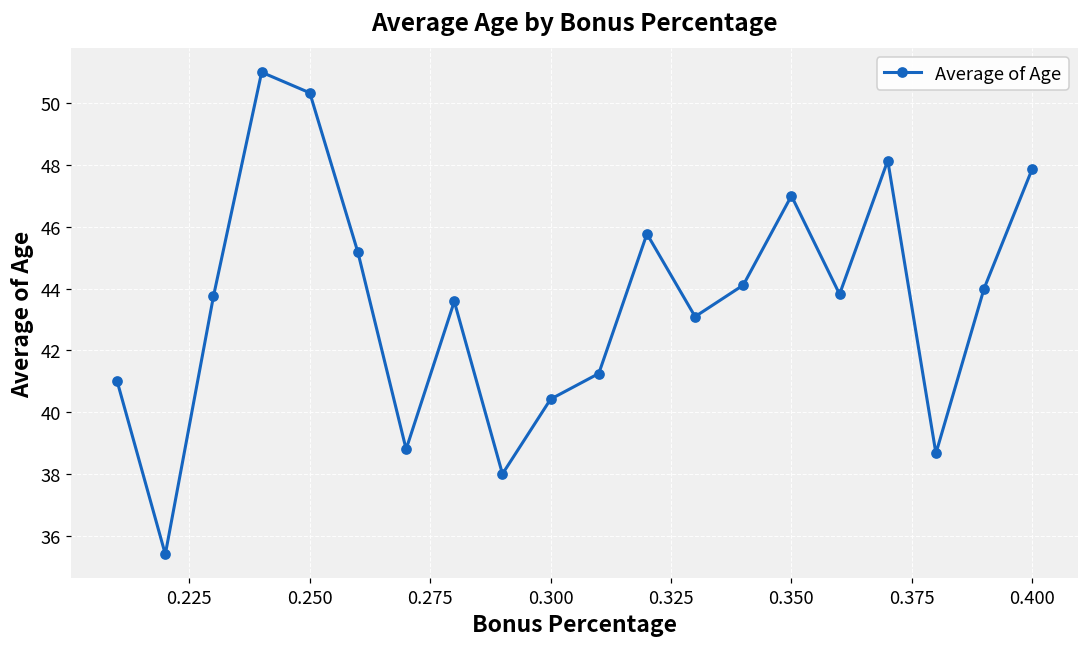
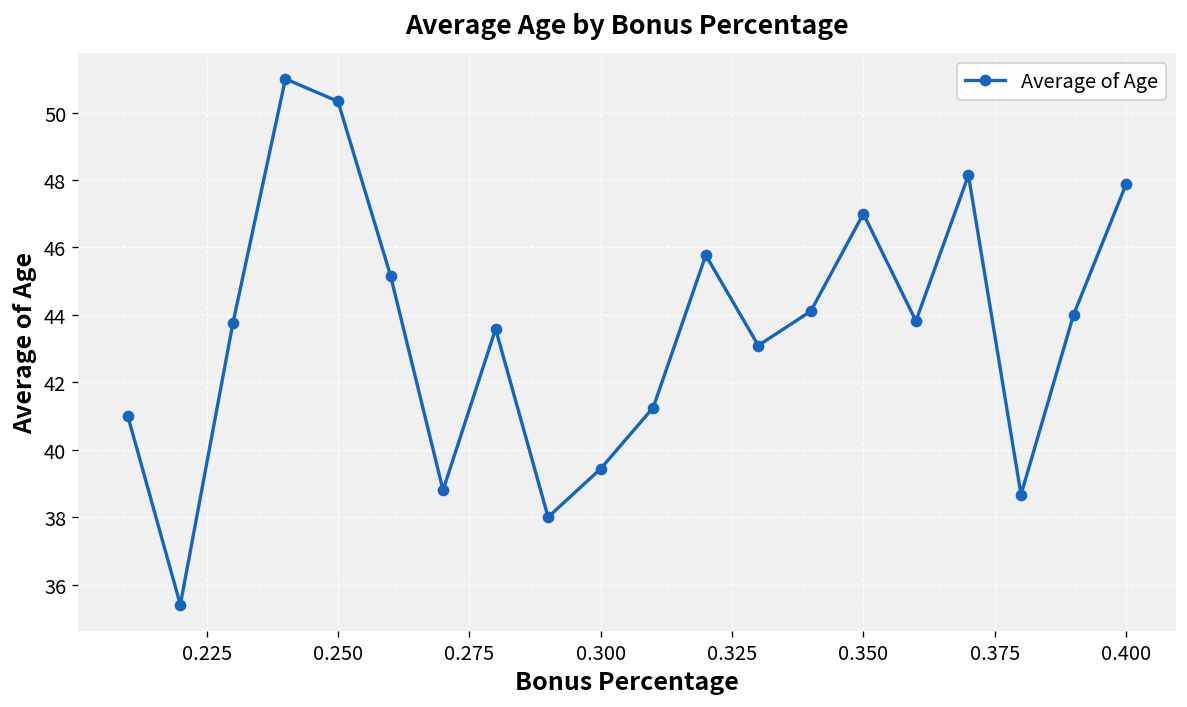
0.300: 40.4 -> 39.4
